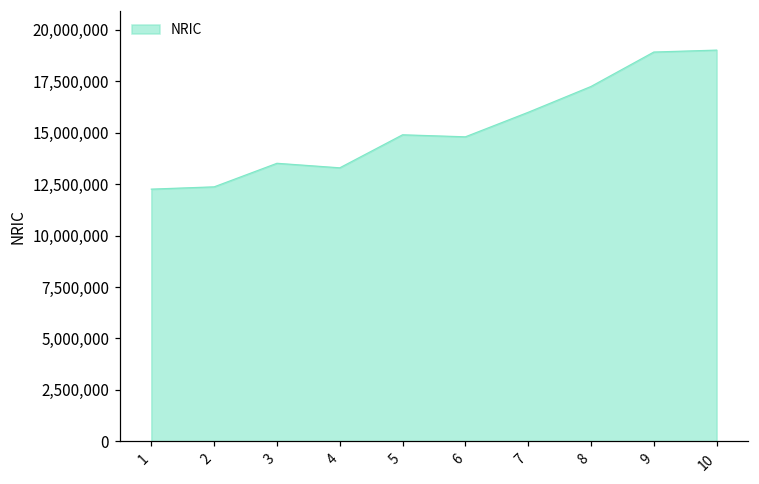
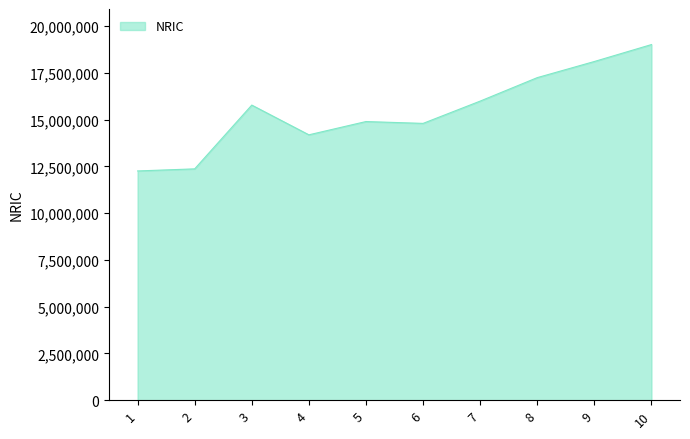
3: 13,500,000 -> 15,800,000
4: 13,300,000 -> 14,200,000
9: 18,900,000 -> 18,100,000
